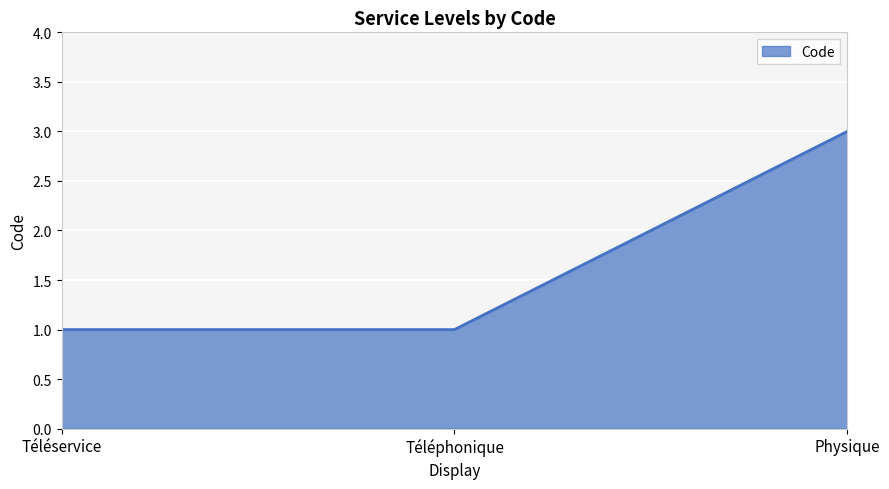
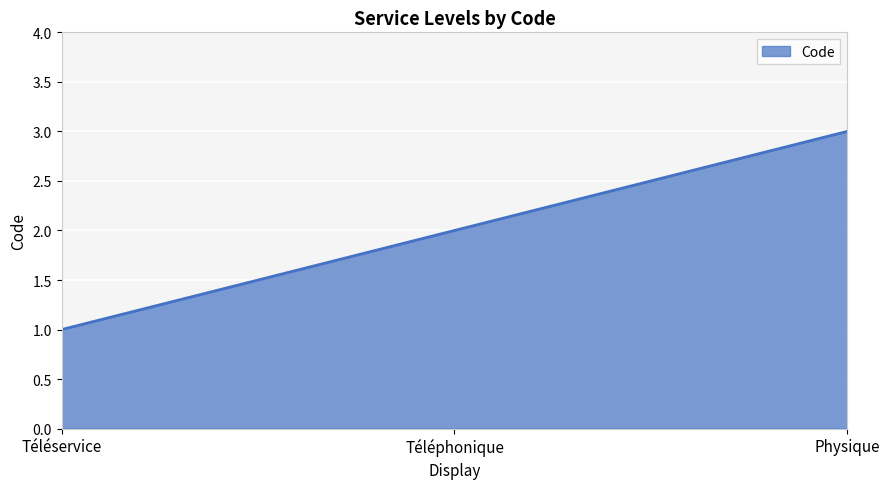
Téléphonique: 1 -> 2
